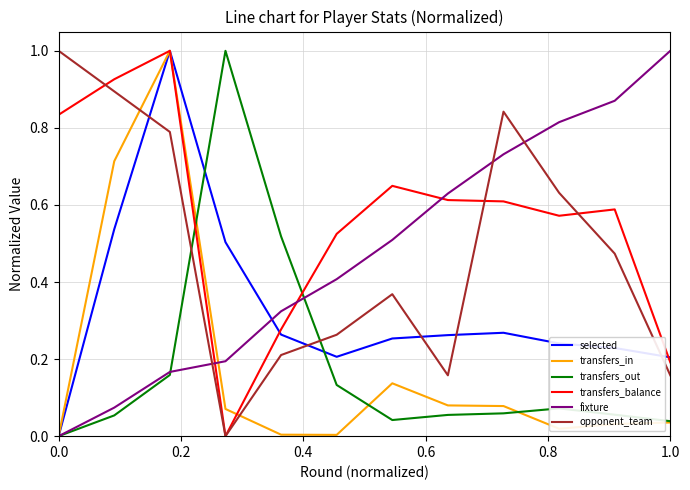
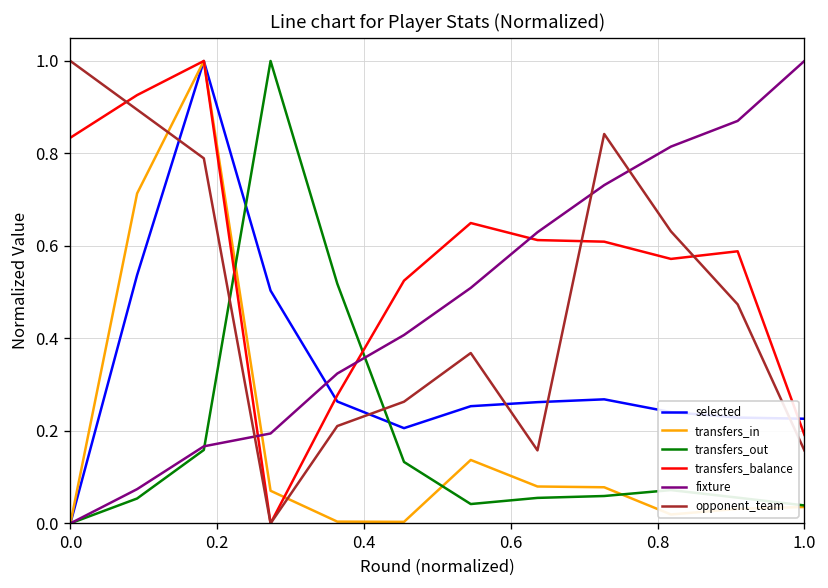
selected, 1.0: 0.20 -> 0.23
